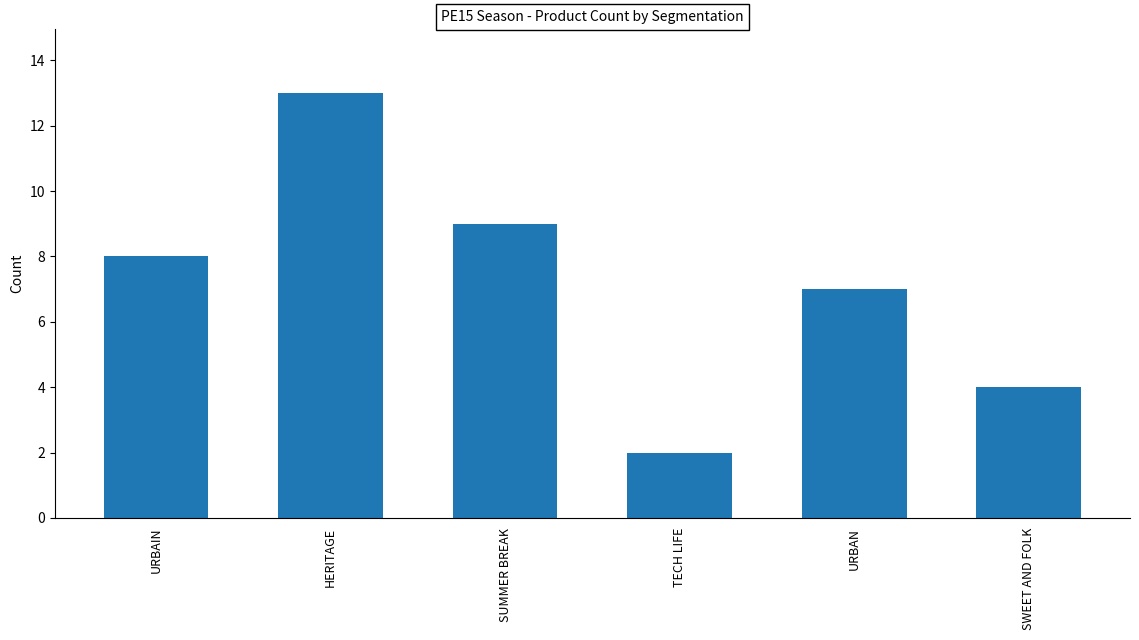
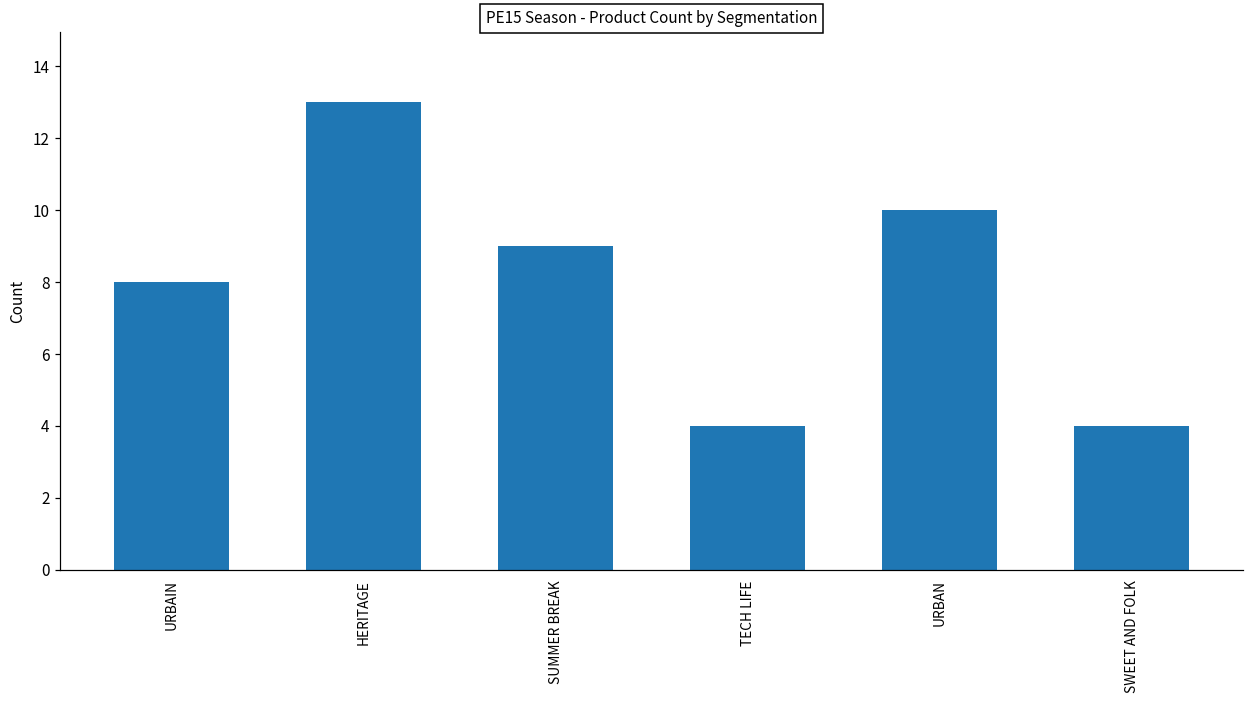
TECH LIFE: 2 -> 4
URBAN: 7 -> 10
